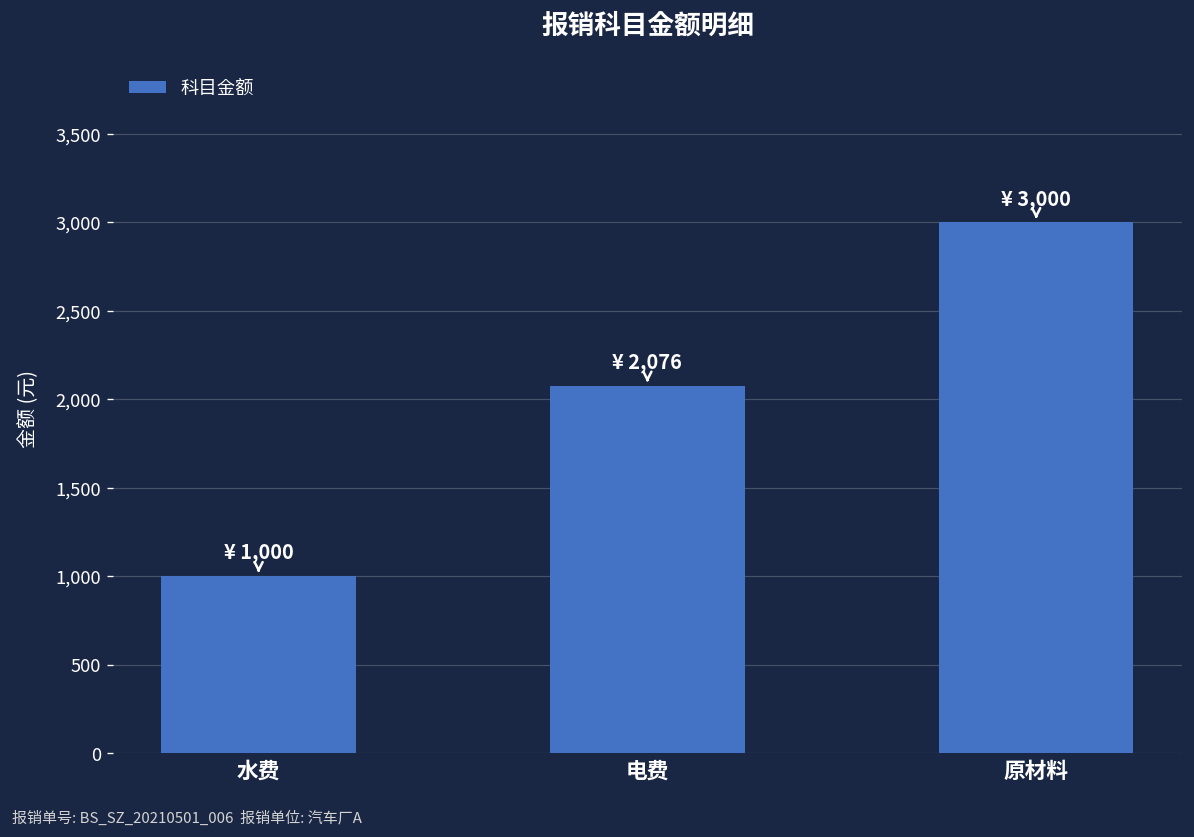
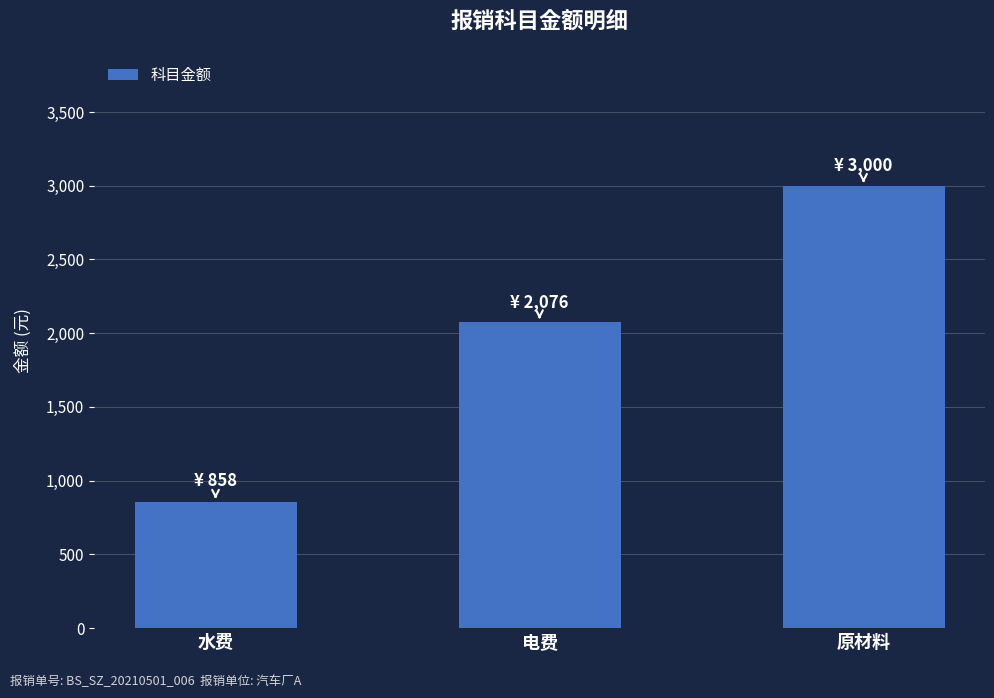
水费: 1,000 -> 858
